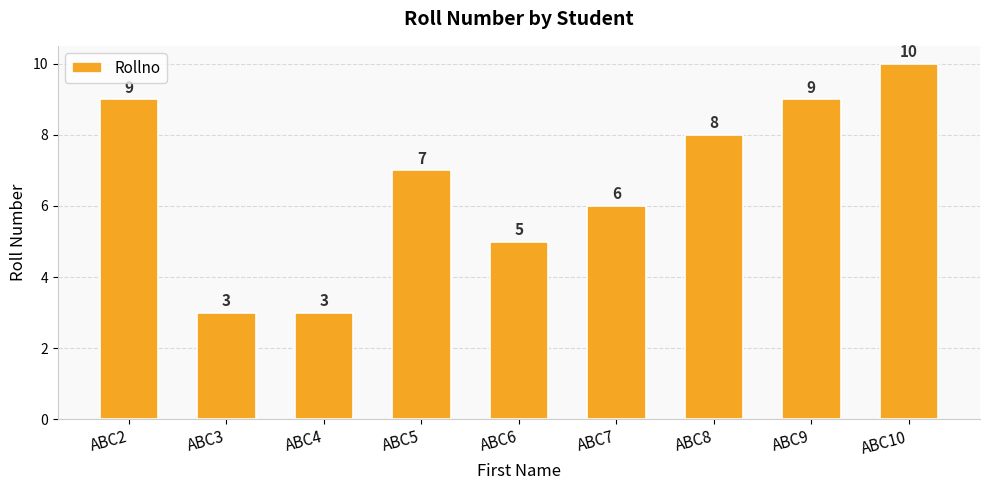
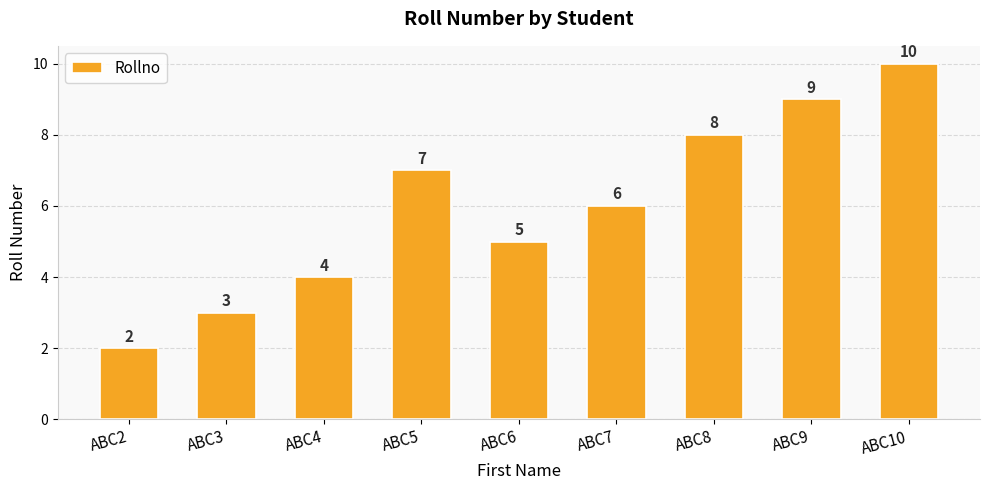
ABC2: 9 -> 2
ABC4: 3 -> 4
